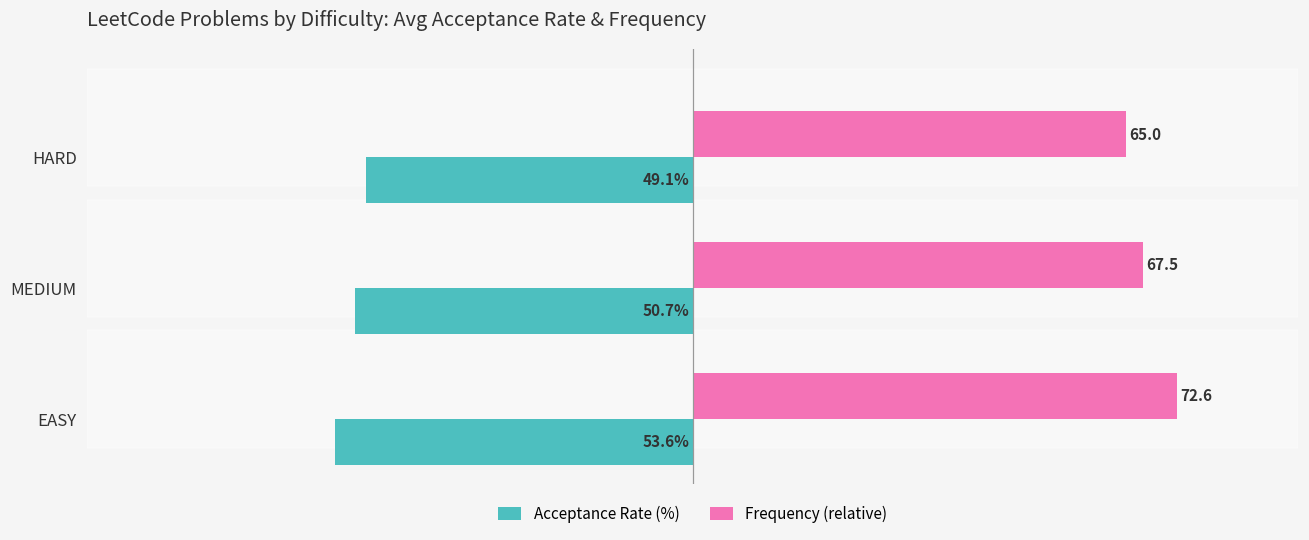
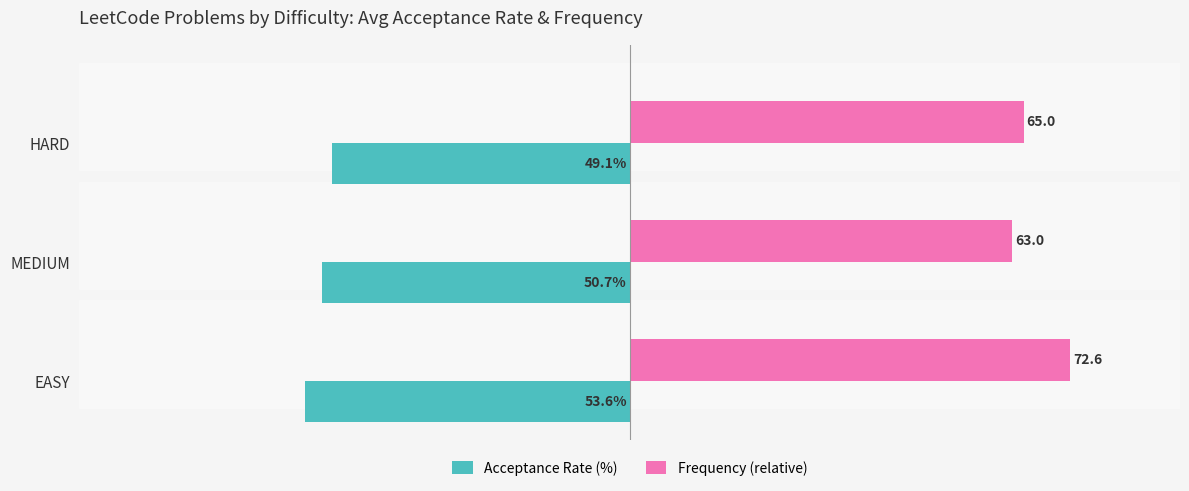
Frequency (relative), MEDIUM: 67.5 -> 63.0
